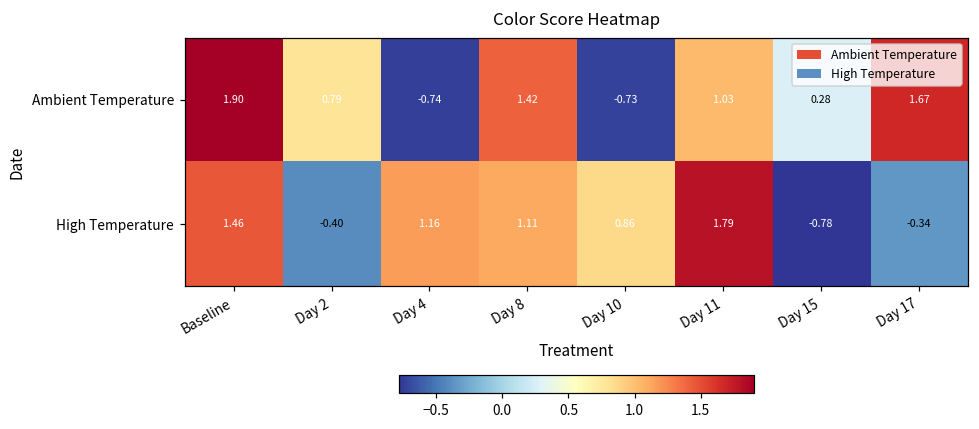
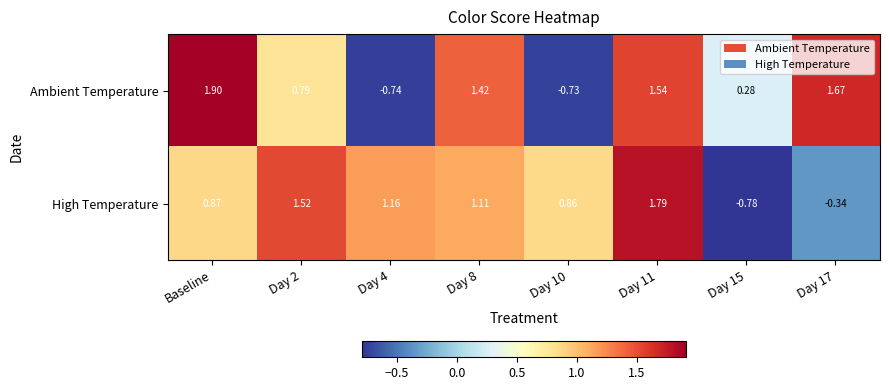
Ambient Temperature, Day 11: 1.03 -> 1.54
High Temperature, Baseline: 1.46 -> 0.87
High Temperature, Day 2: -0.40 -> 1.52
